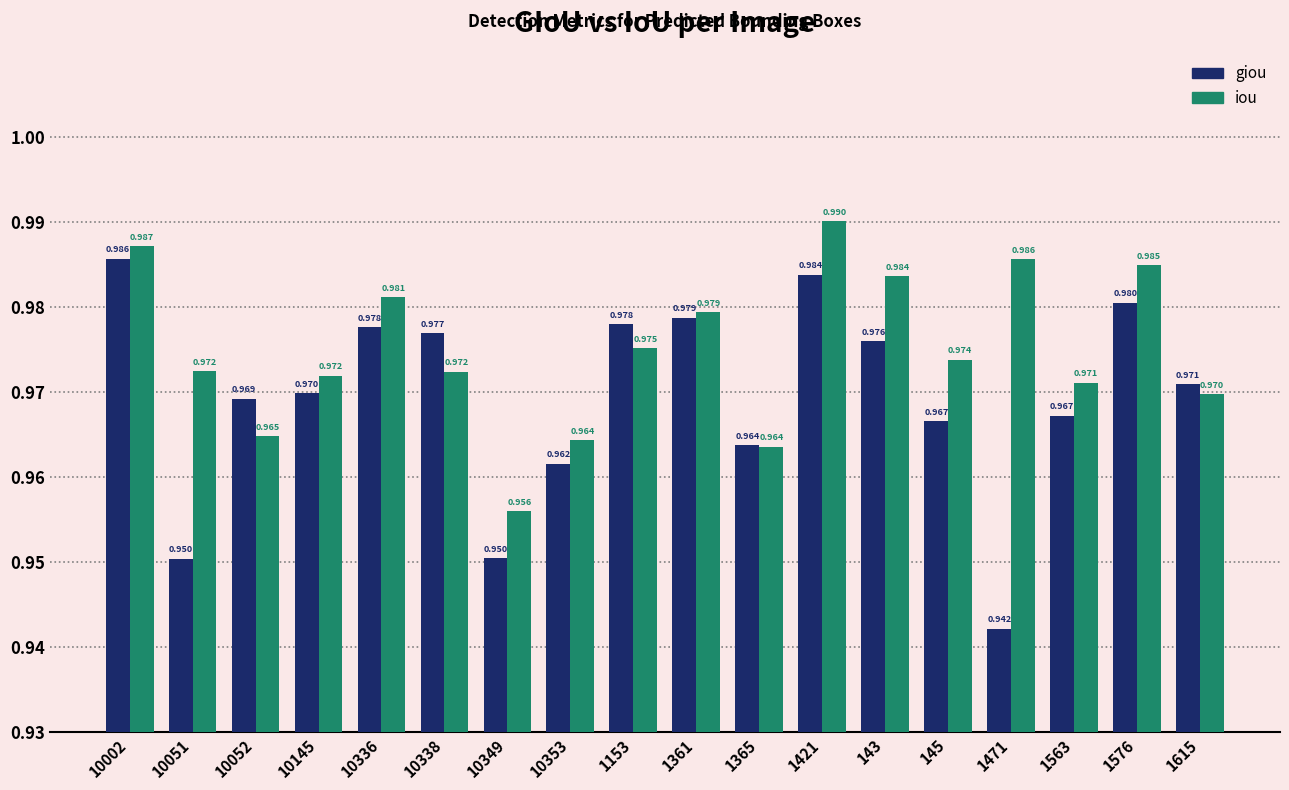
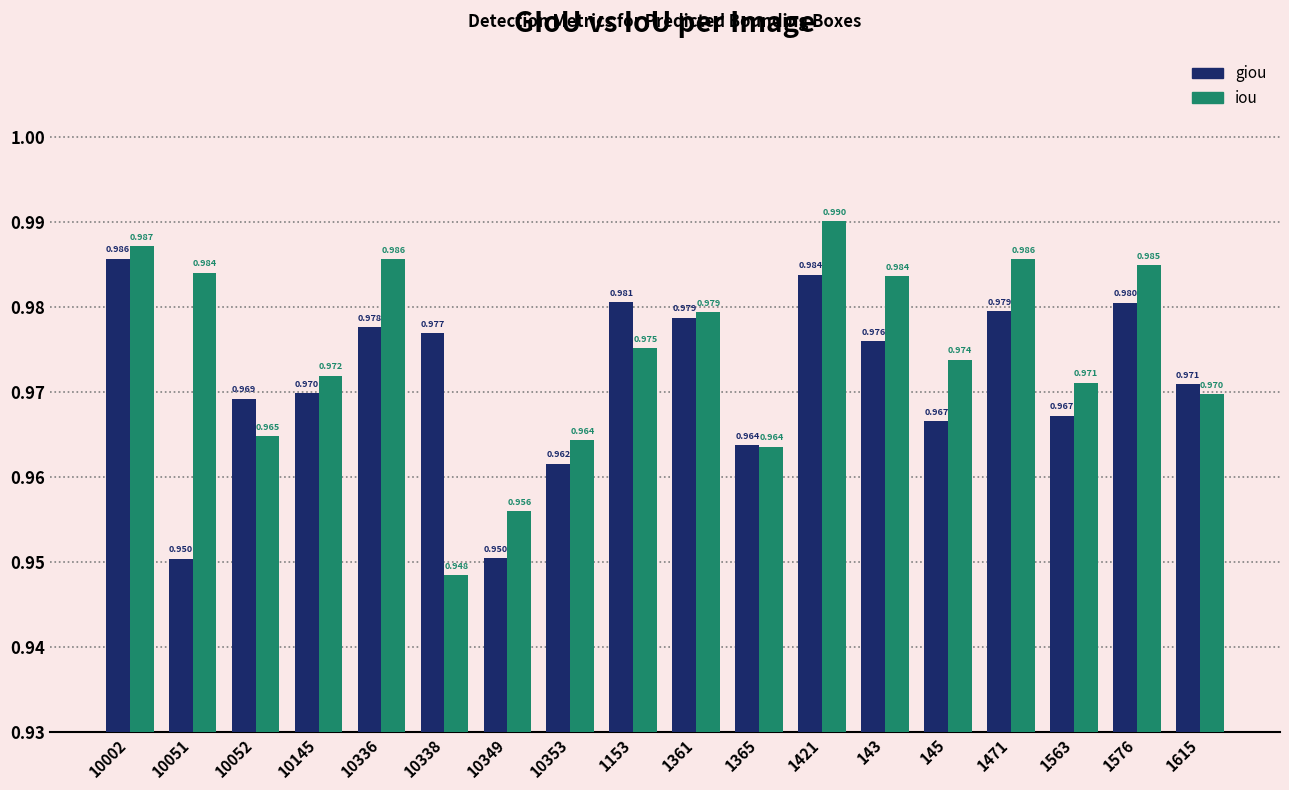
iou, 10051: 0.972 -> 0.984
iou, 10336: 0.981 -> 0.986
iou, 10338: 0.972 -> 0.948
giou, 1153: 0.978 -> 0.981
giou, 1471: 0.942 -> 0.979
